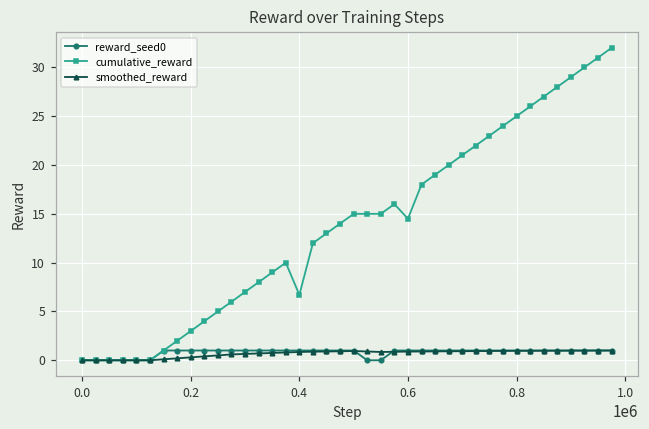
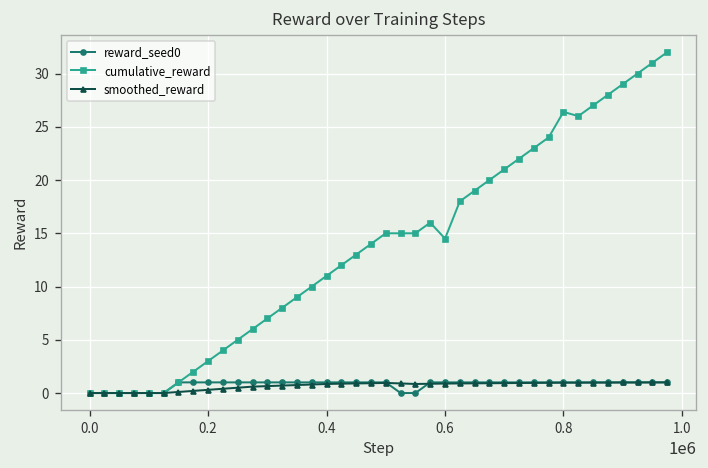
cumulative_reward, 0.4: 7 -> 11
cumulative_reward, 0.8: 25 -> 26
